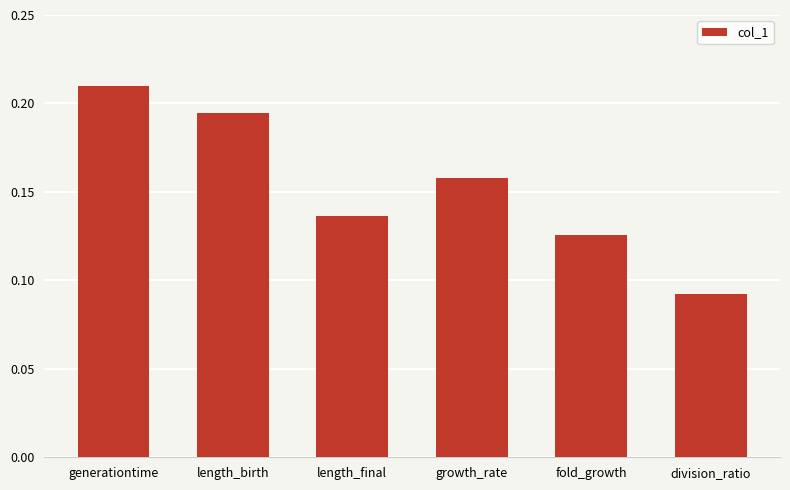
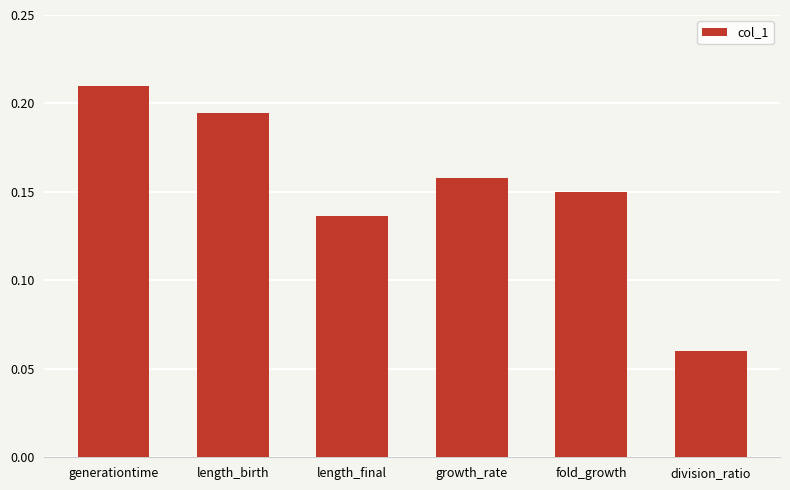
fold_growth: 0.125 -> 0.150
division_ratio: 0.092 -> 0.060
